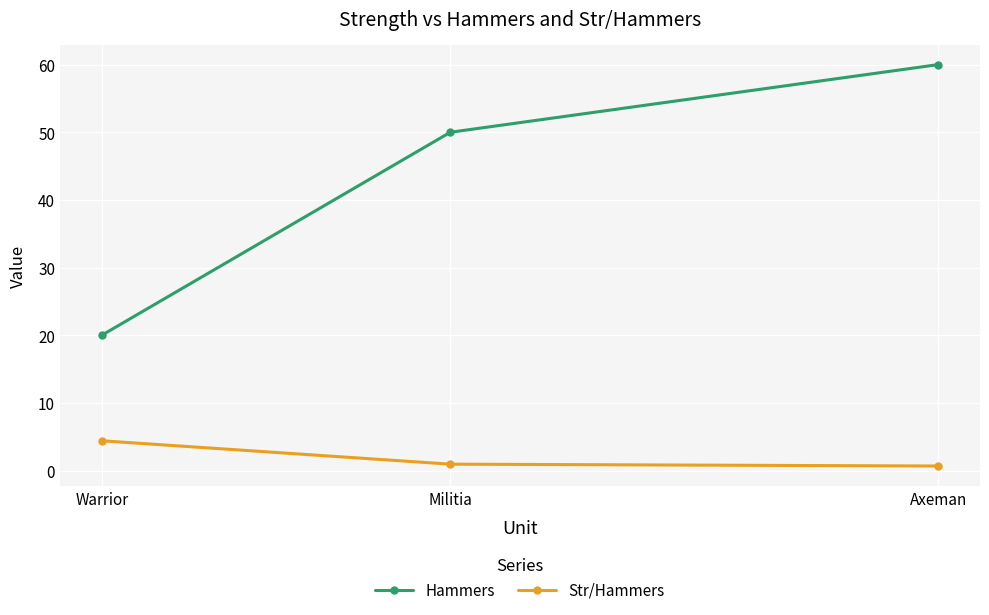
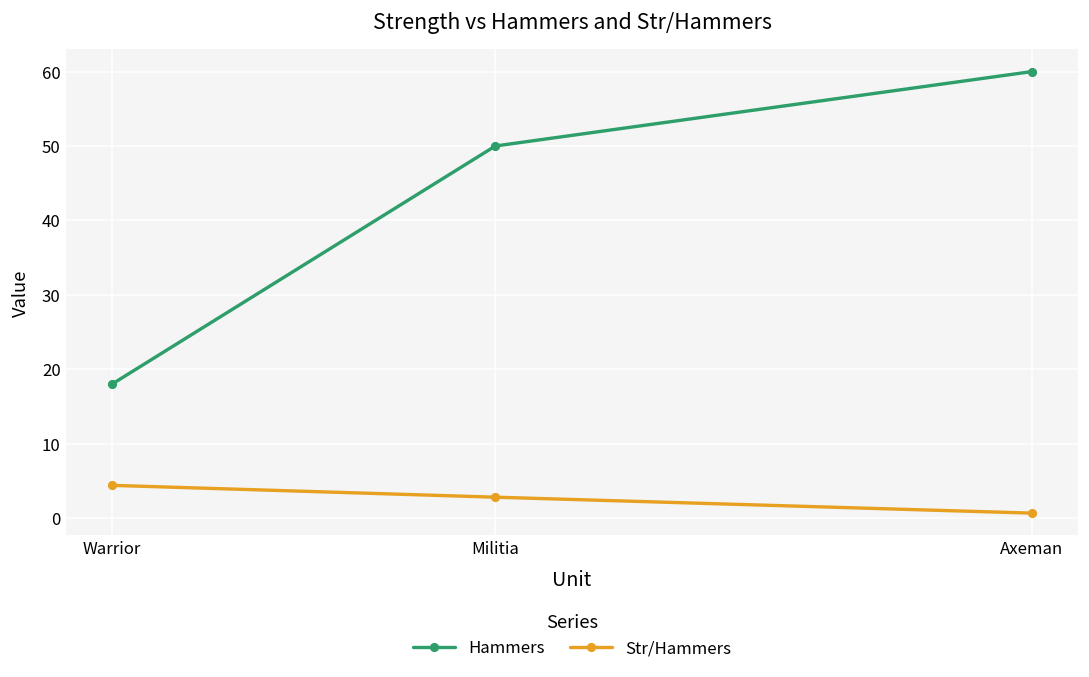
Hammers, Warrior: 20 -> 18
Str/Hammers, Militia: 1 -> 3
